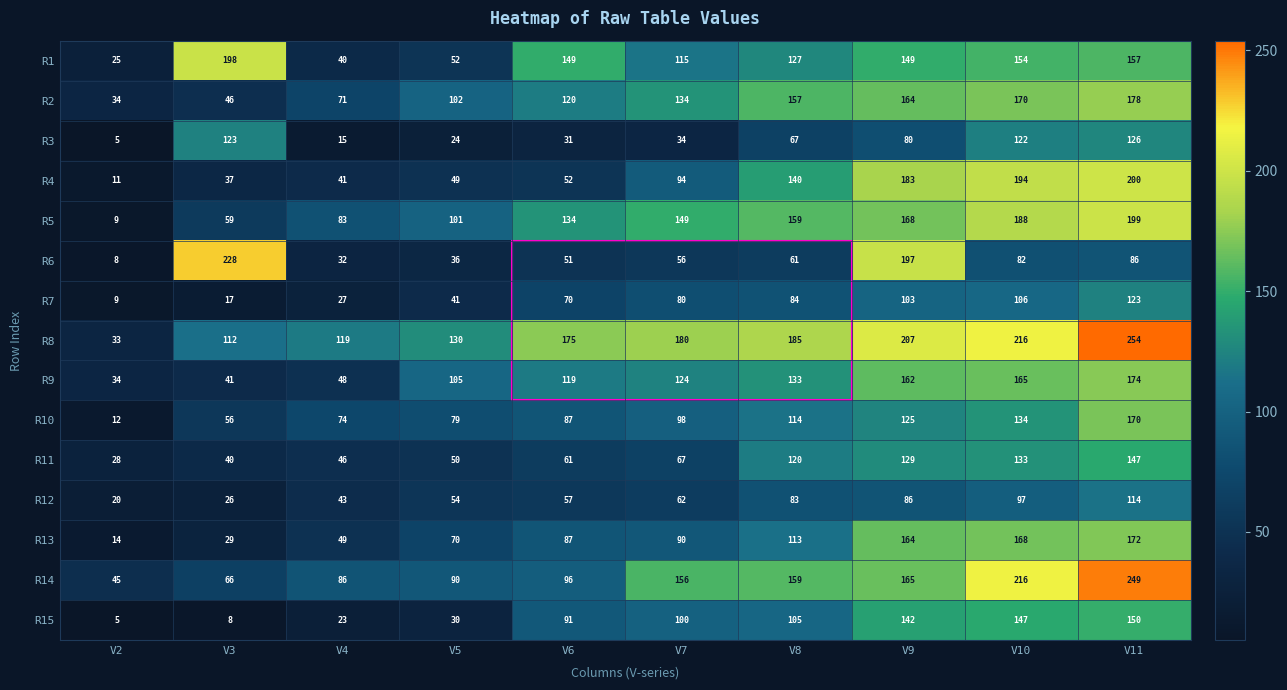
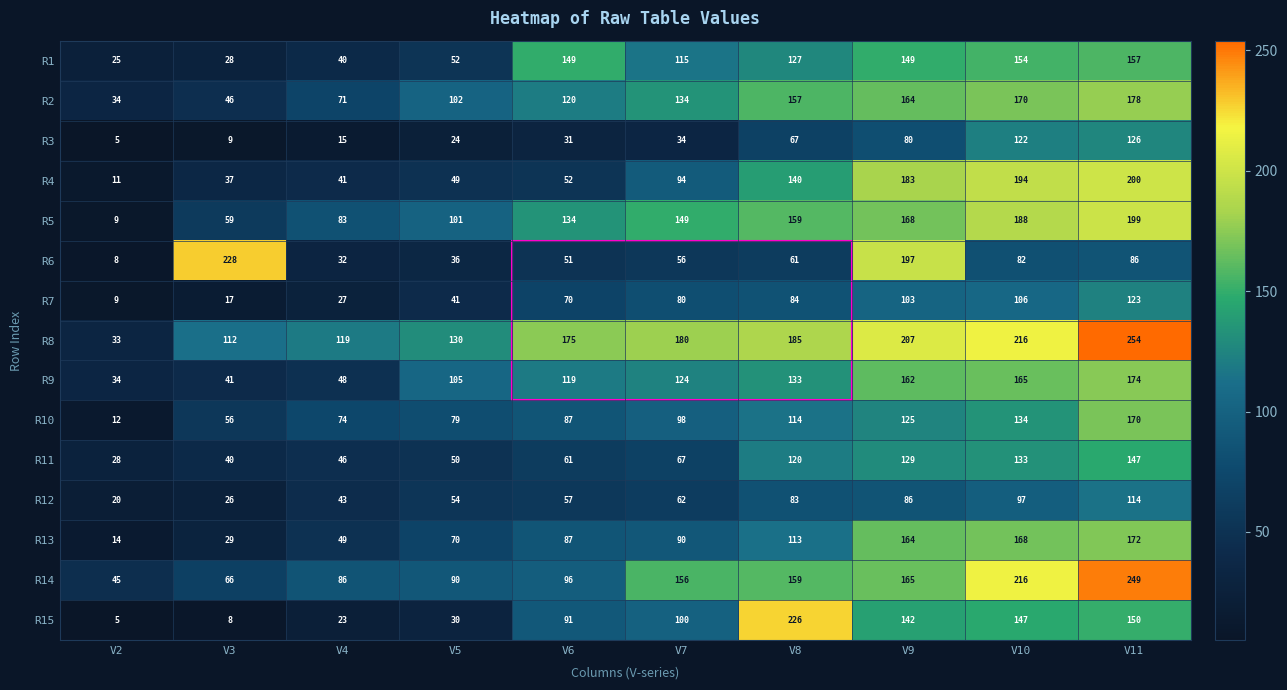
R1, V3: 198 -> 28
R3, V3: 123 -> 9
R15, V8: 105 -> 226
